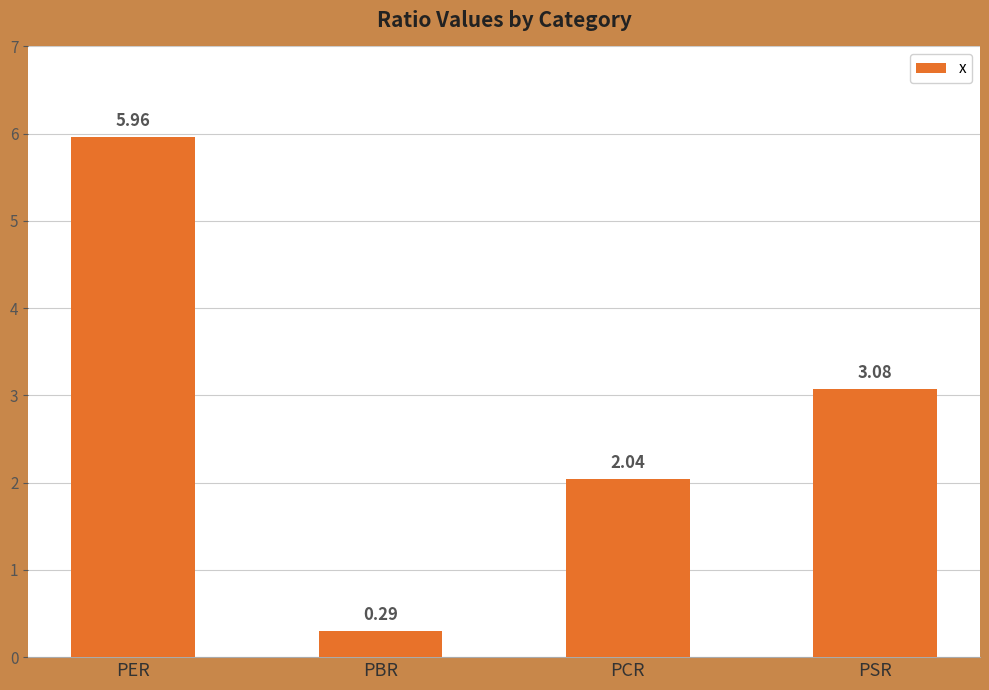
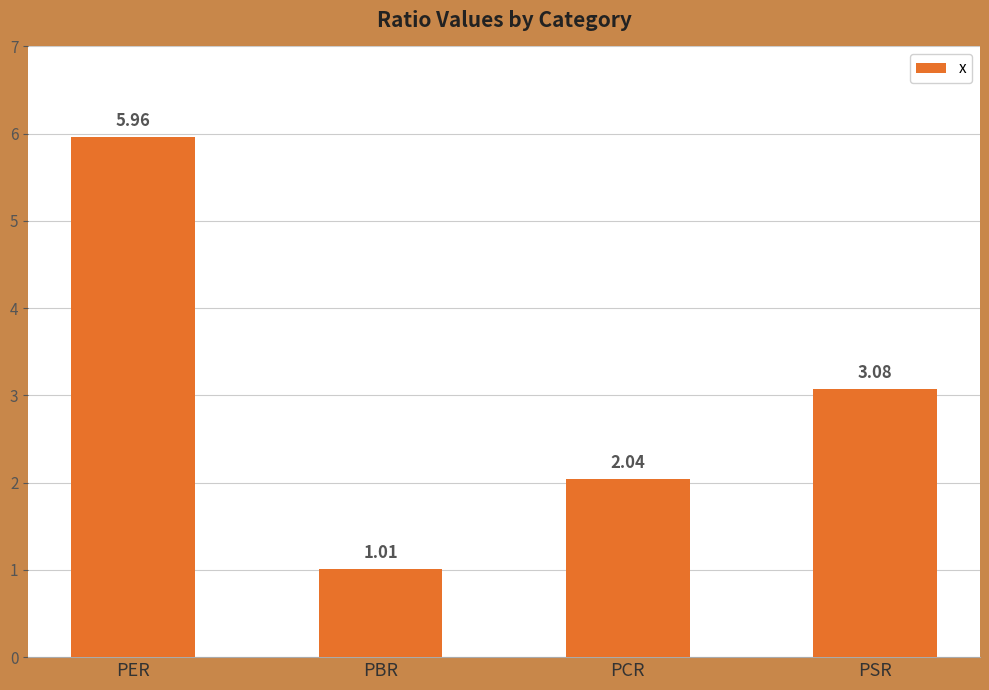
PBR: 0.29 -> 1.01
